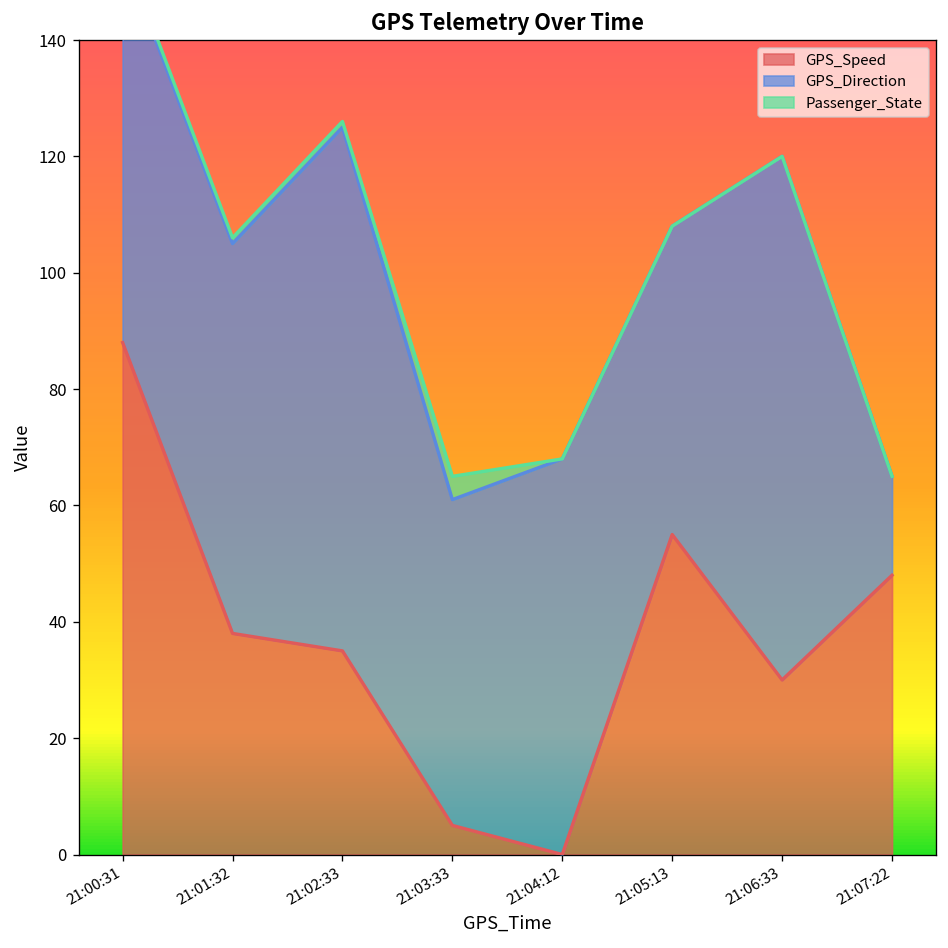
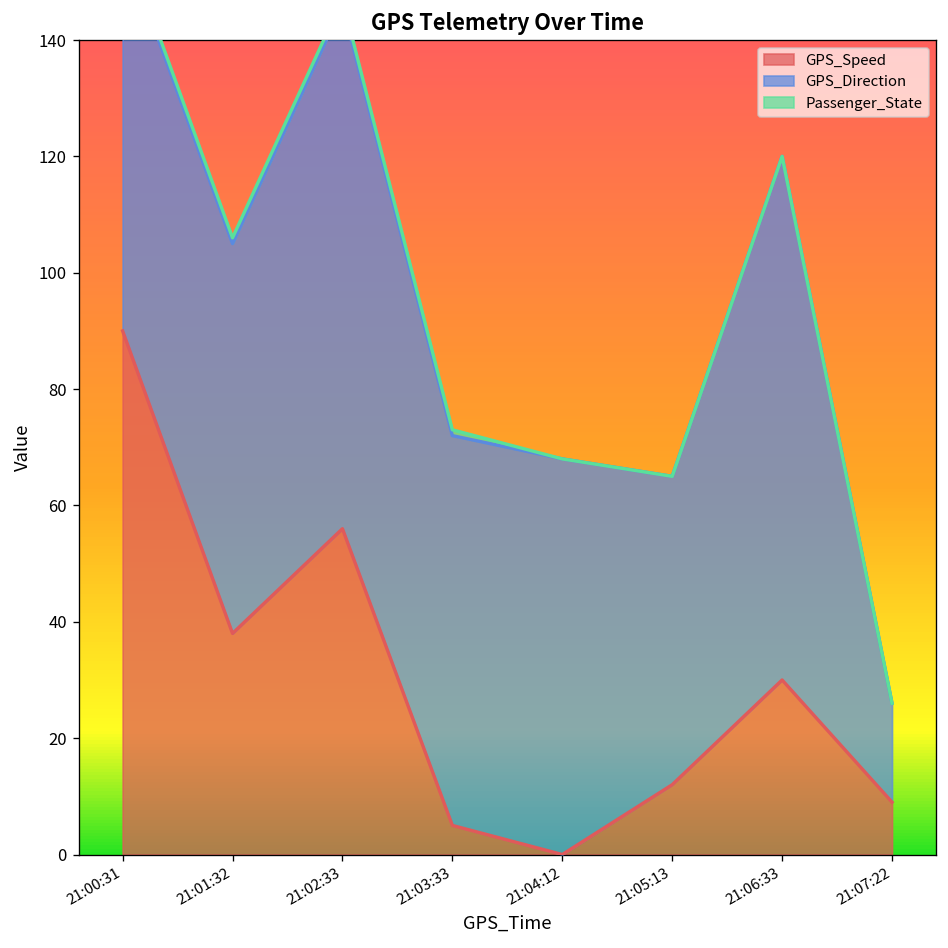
GPS_Speed, 21:00:31: 88 -> 90
GPS_Speed, 21:02:33: 35 -> 56
GPS_Direction, 21:03:33: 56 -> 67
Passenger_State, 21:03:33: 4 -> 1
GPS_Speed, 21:05:13: 55 -> 12
GPS_Speed, 21:07:22: 48 -> 9
